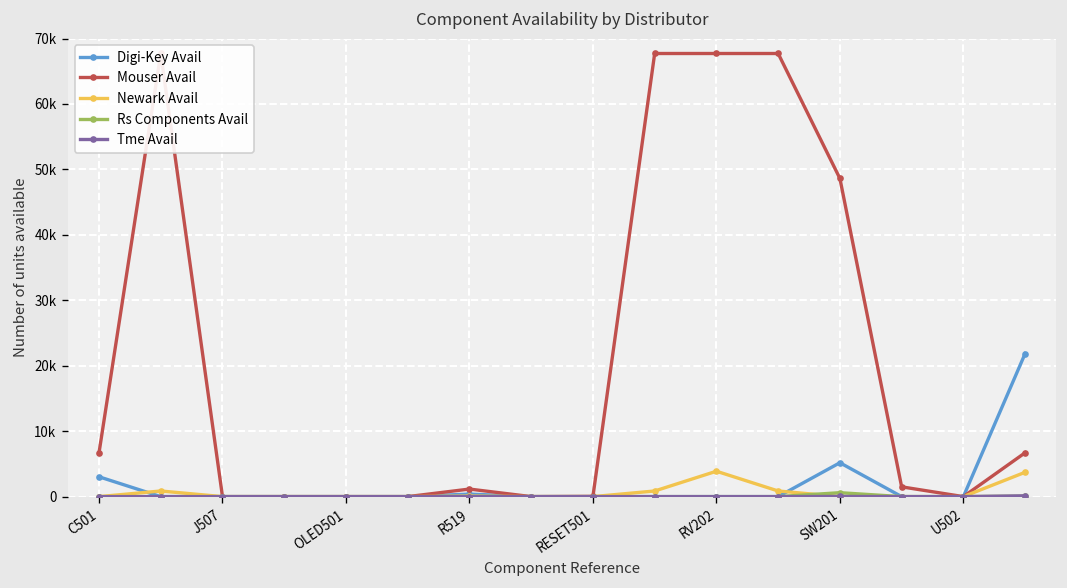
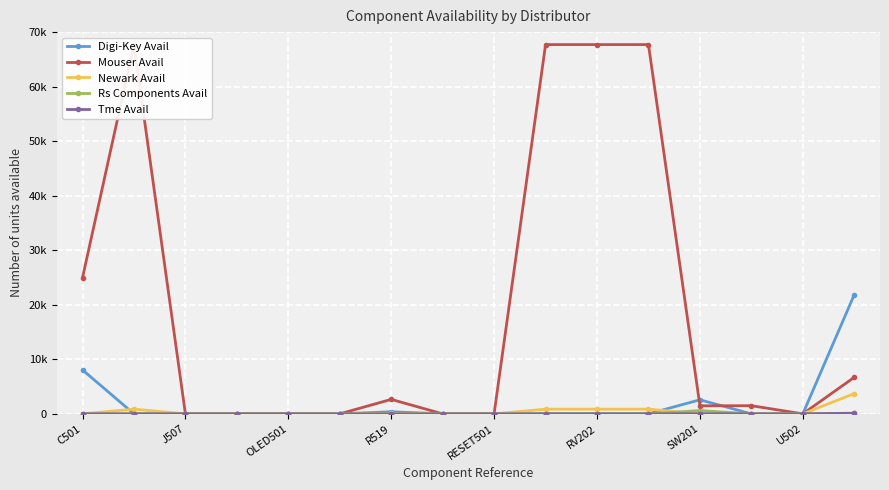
Digi-Key Avail, C501: 3000 -> 8000
Mouser Avail, C501: 7000 -> 25000
Mouser Avail, R519: 1000 -> 3000
Newark Avail, RV202: 4000 -> 1000
Digi-Key Avail, SW201: 5000 -> 3000
Mouser Avail, SW201: 49000 -> 1000
